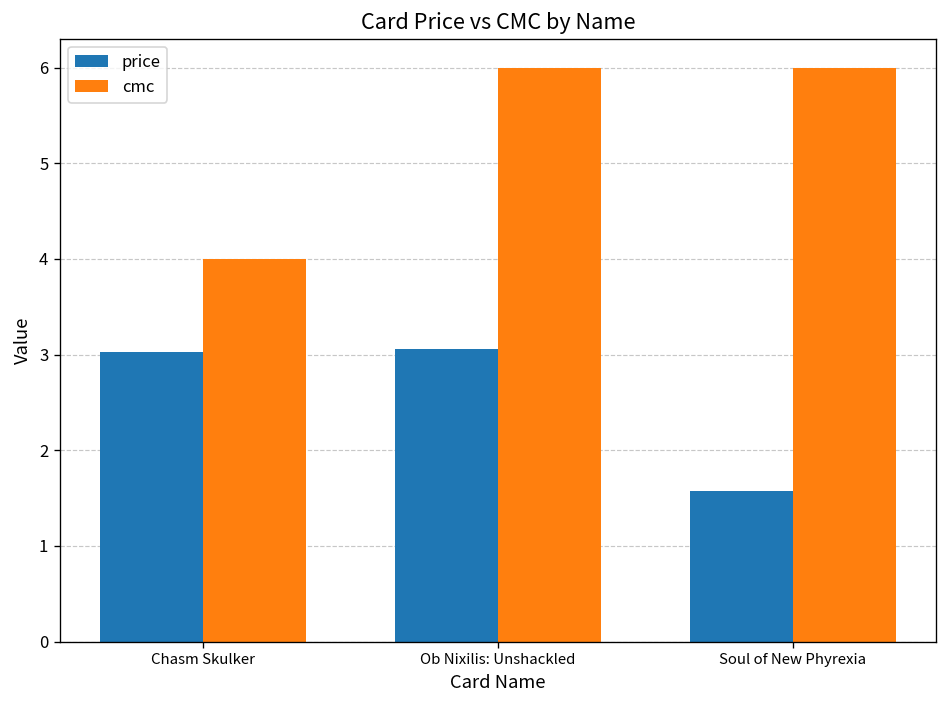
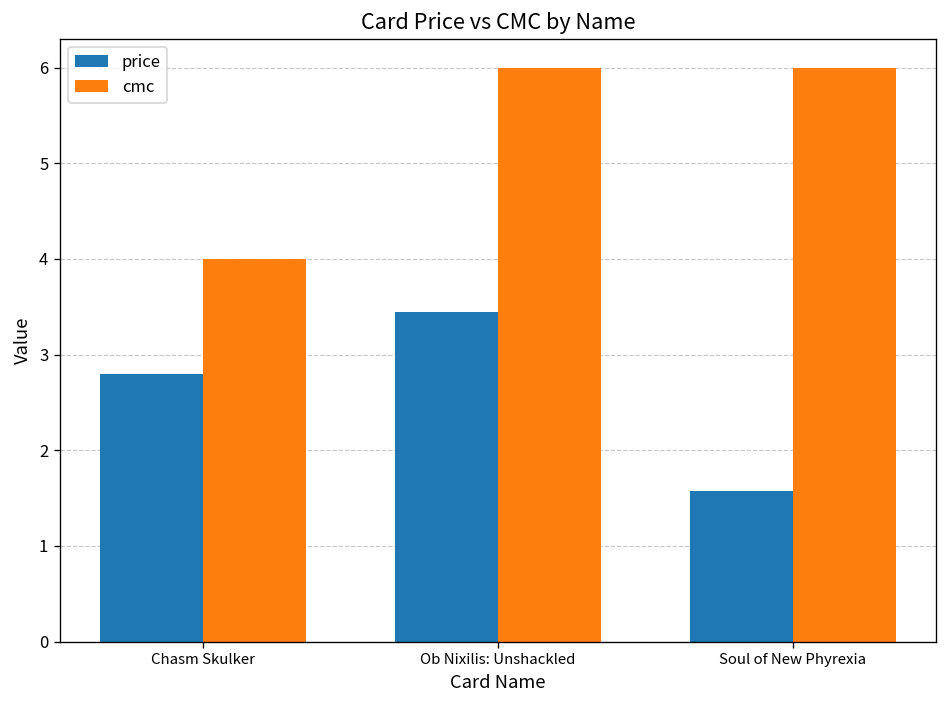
price, Chasm Skulker: 3.0 -> 2.8
price, Ob Nixilis: Unshackled: 3.1 -> 3.5
